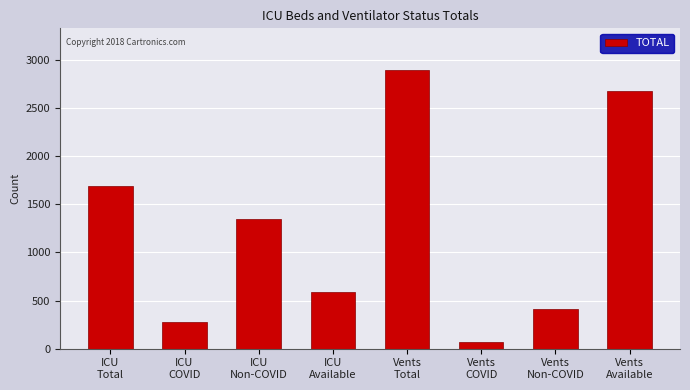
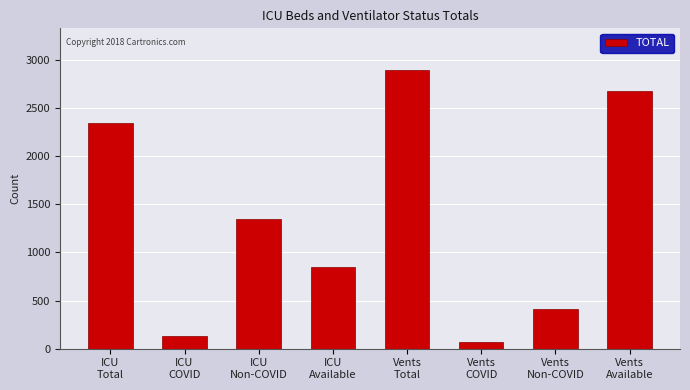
ICU Total: 1700 -> 2300
ICU COVID: 300 -> 100
ICU Available: 600 -> 800
